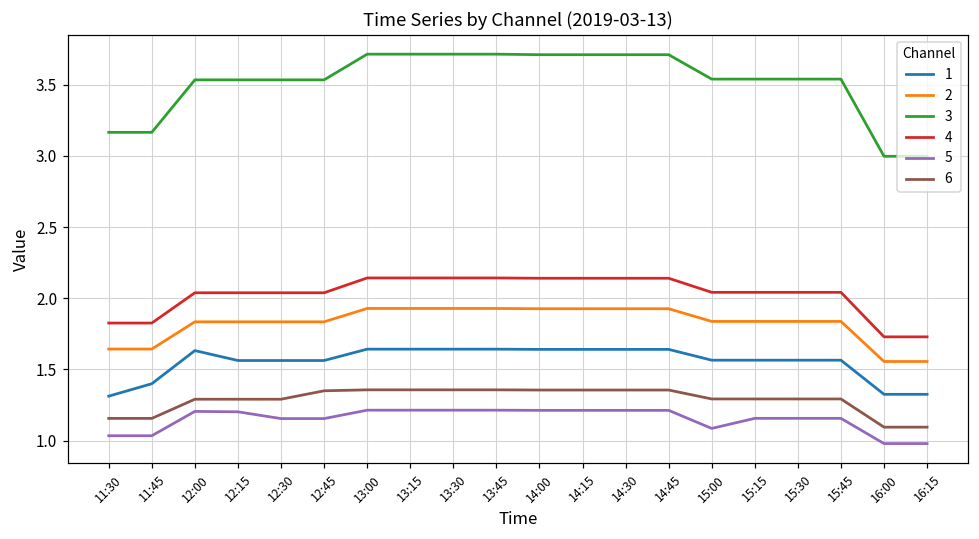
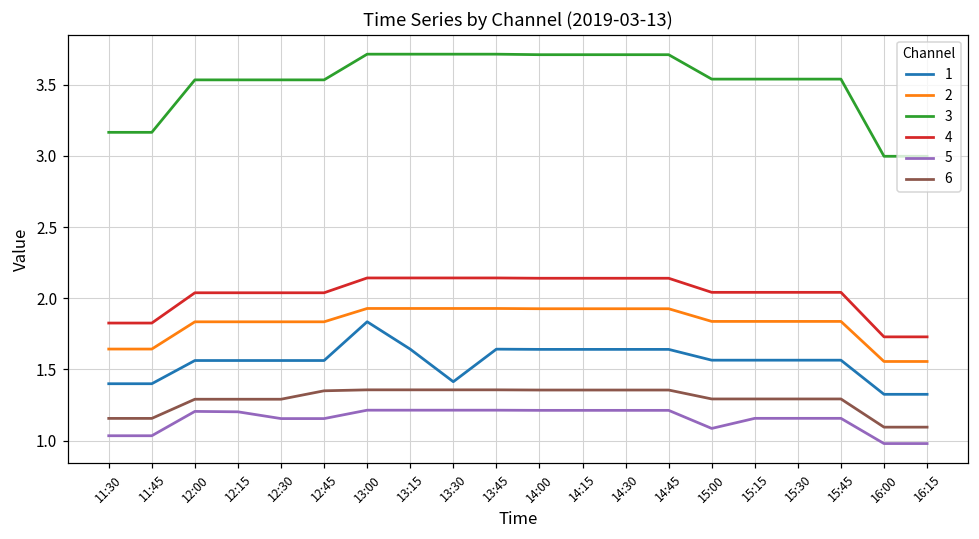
1, 11:30: 1.31 -> 1.40
1, 12:00: 1.63 -> 1.56
1, 13:00: 1.64 -> 1.84
1, 13:30: 1.64 -> 1.41
